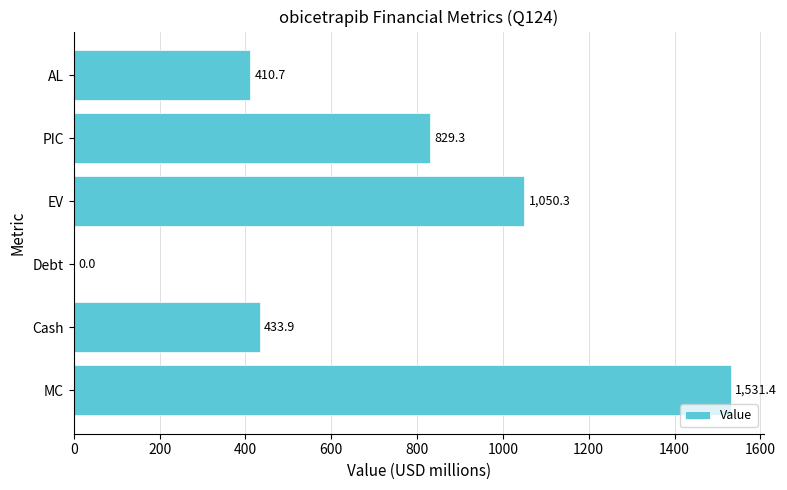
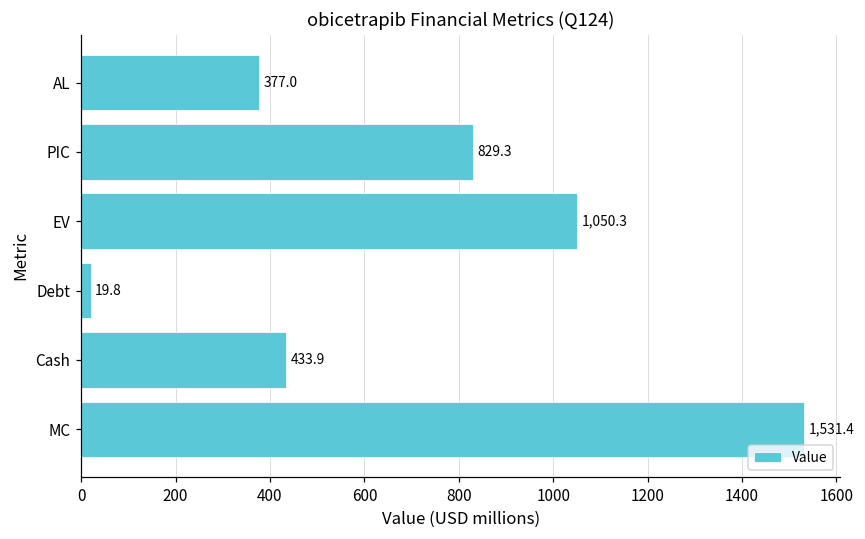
AL: 410.7 -> 377.0
Debt: 0.0 -> 19.8
